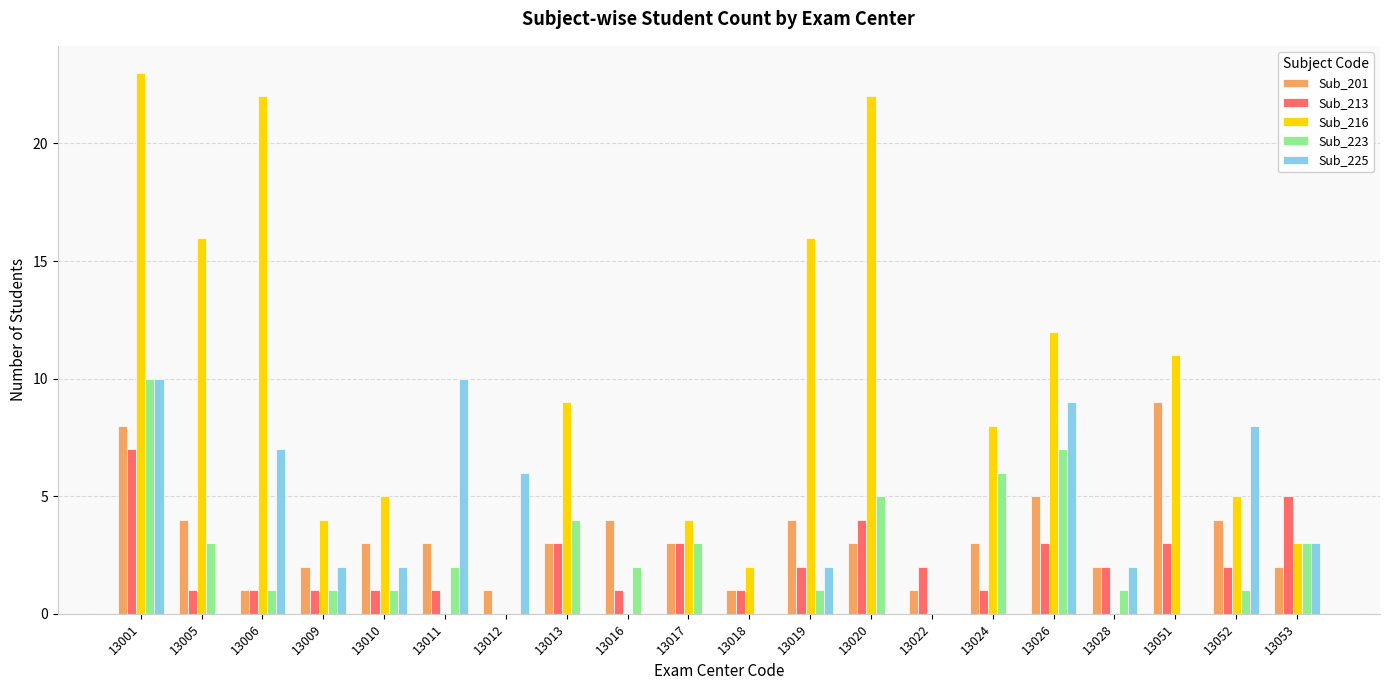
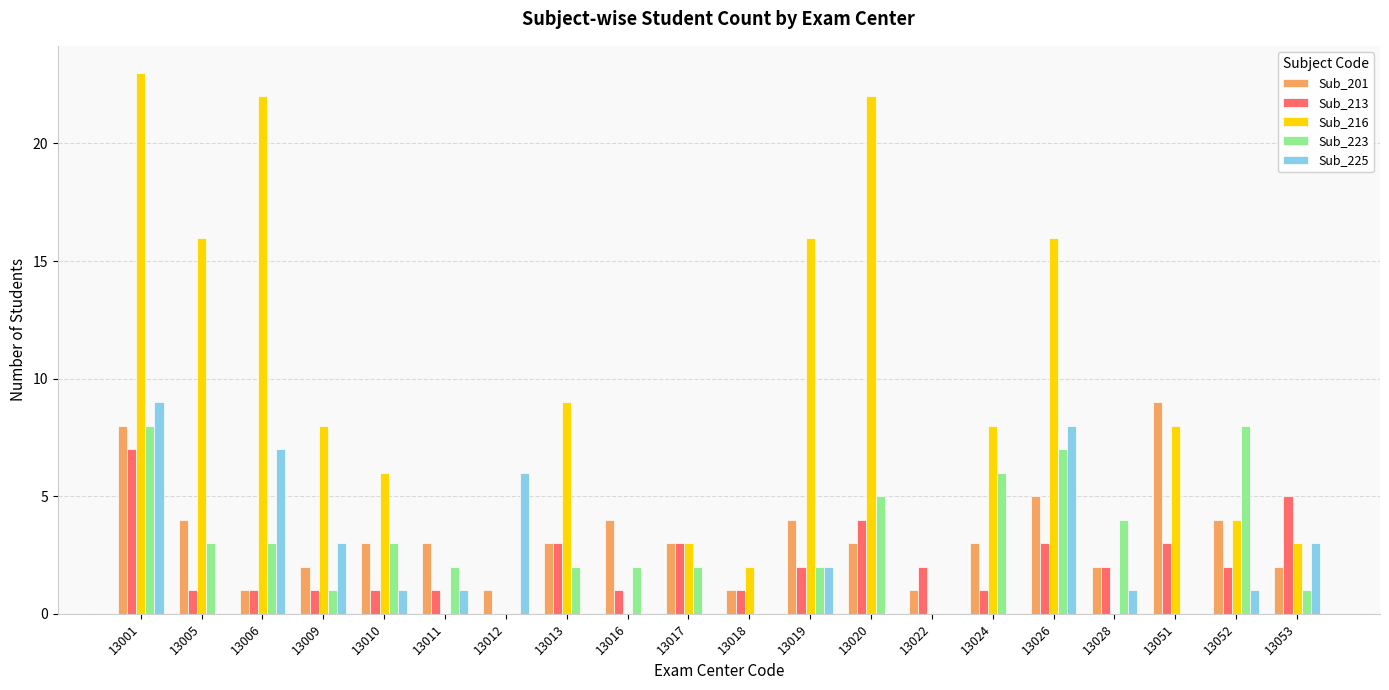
Sub_223, 13001: 10 -> 8
Sub_225, 13001: 10 -> 9
Sub_223, 13006: 1 -> 3
Sub_216, 13009: 4 -> 8
Sub_225, 13009: 2 -> 3
Sub_216, 13010: 5 -> 6
Sub_223, 13010: 1 -> 3
Sub_225, 13010: 2 -> 1
Sub_225, 13011: 10 -> 1
Sub_223, 13013: 4 -> 2
Sub_216, 13017: 4 -> 3
Sub_223, 13017: 3 -> 2
Sub_223, 13019: 1 -> 2
Sub_216, 13026: 12 -> 16
Sub_225, 13026: 9 -> 8
Sub_223, 13028: 1 -> 4
Sub_225, 13028: 2 -> 1
Sub_216, 13051: 11 -> 8
Sub_216, 13052: 5 -> 4
Sub_223, 13052: 1 -> 8
Sub_225, 13052: 8 -> 1
Sub_223, 13053: 3 -> 1
